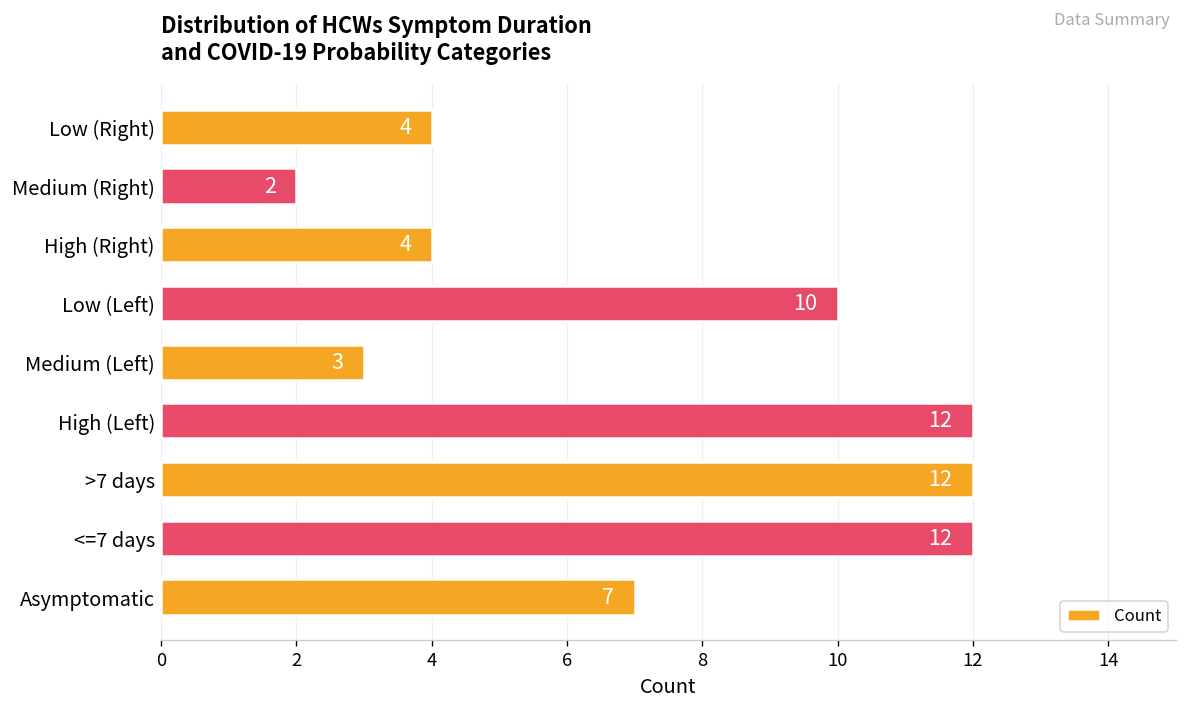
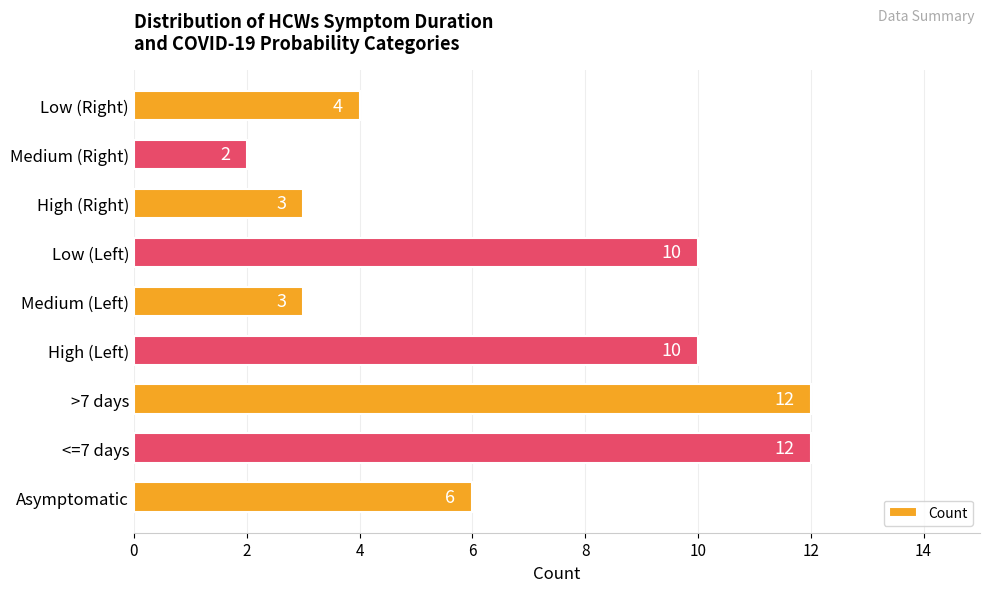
High (Right): 4 -> 3
High (Left): 12 -> 10
Asymptomatic: 7 -> 6
